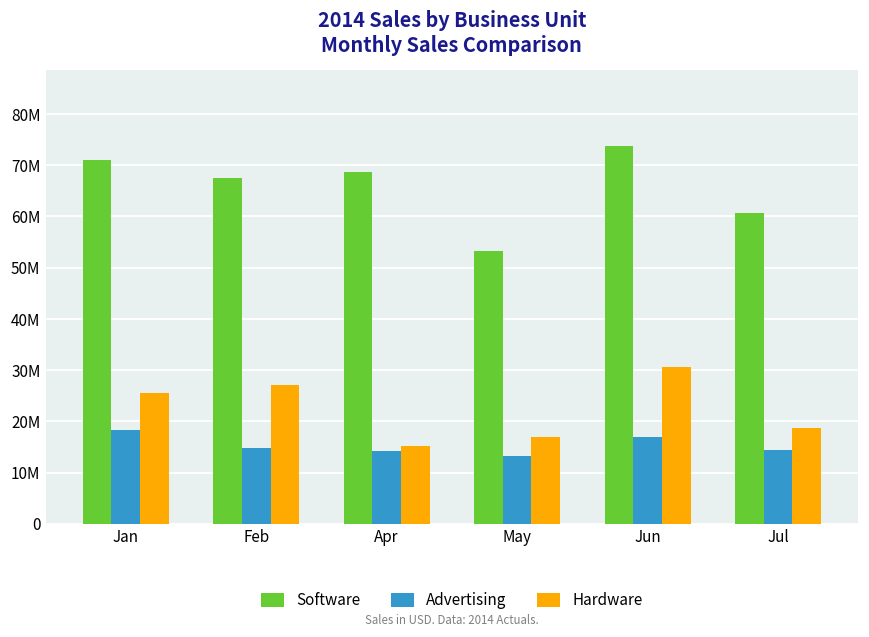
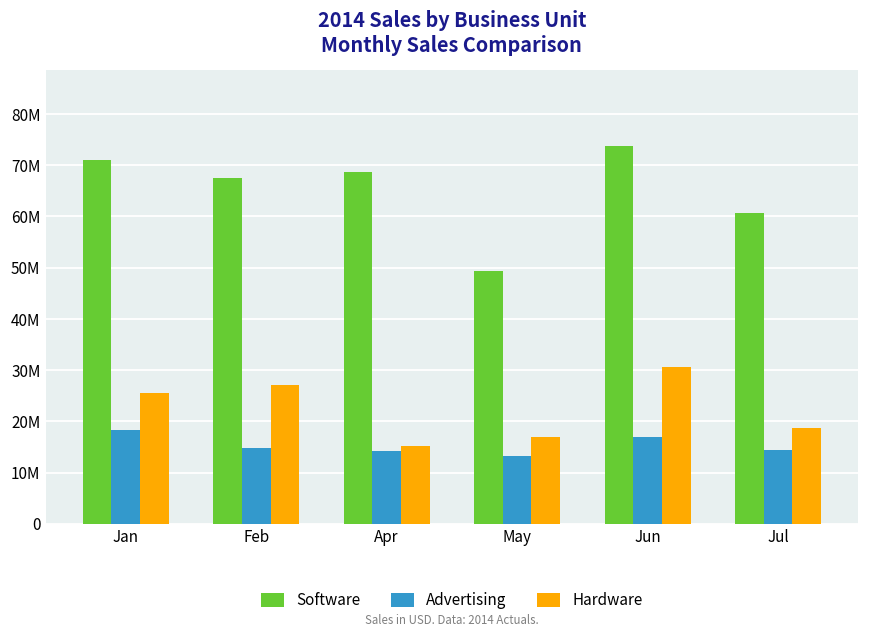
Software, May: 53000000 -> 49000000
